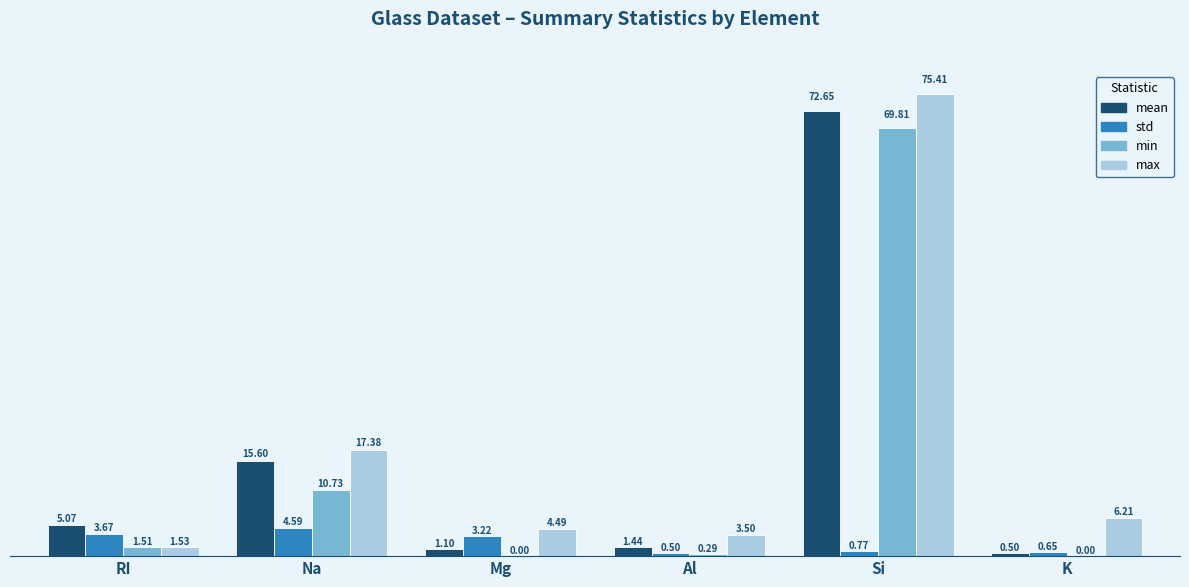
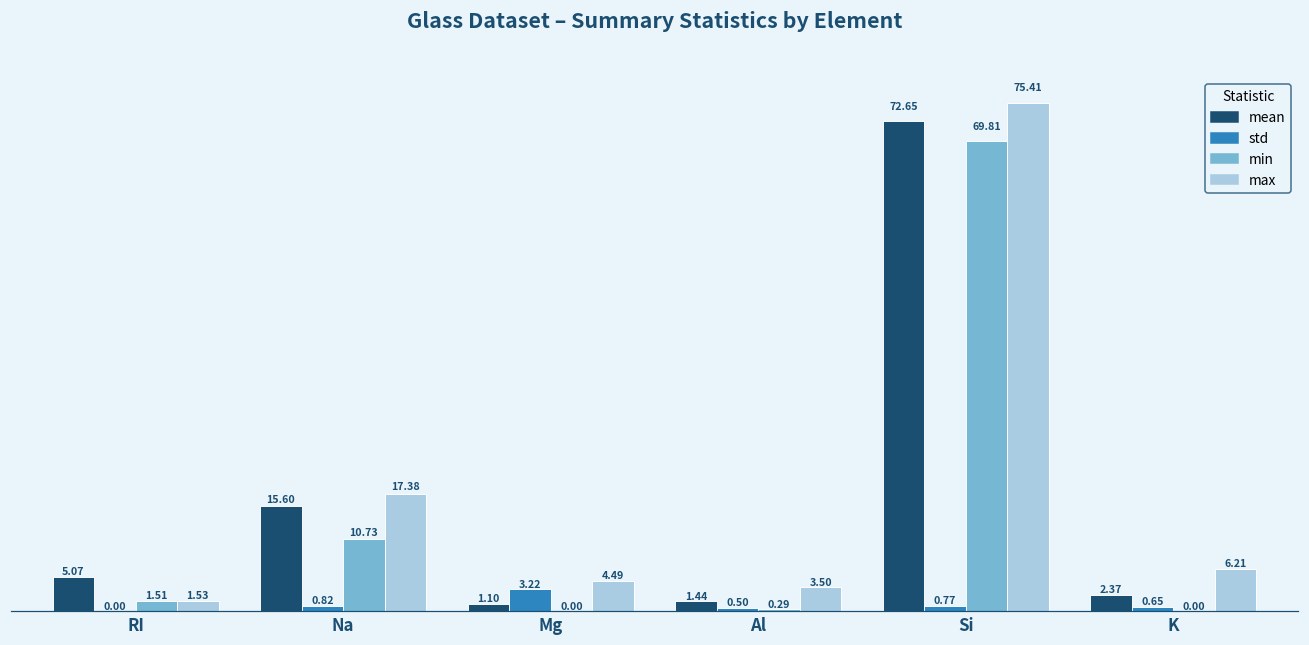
std, RI: 3.67 -> 0.00
std, Na: 4.59 -> 0.82
mean, K: 0.50 -> 2.37
